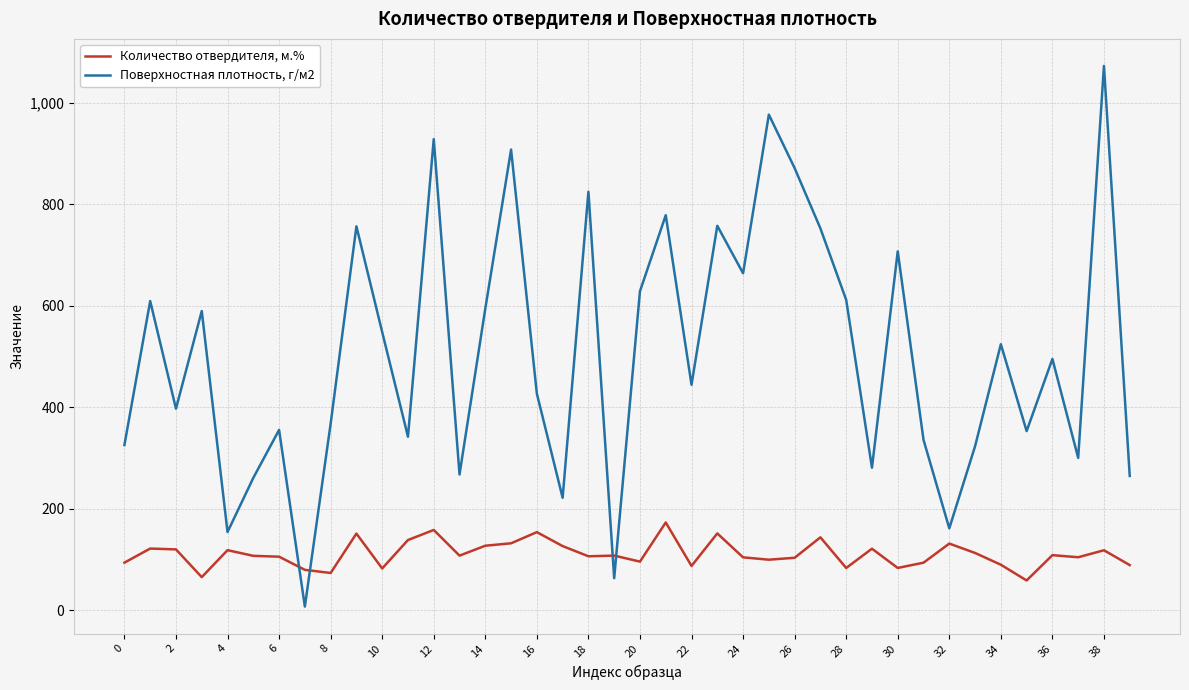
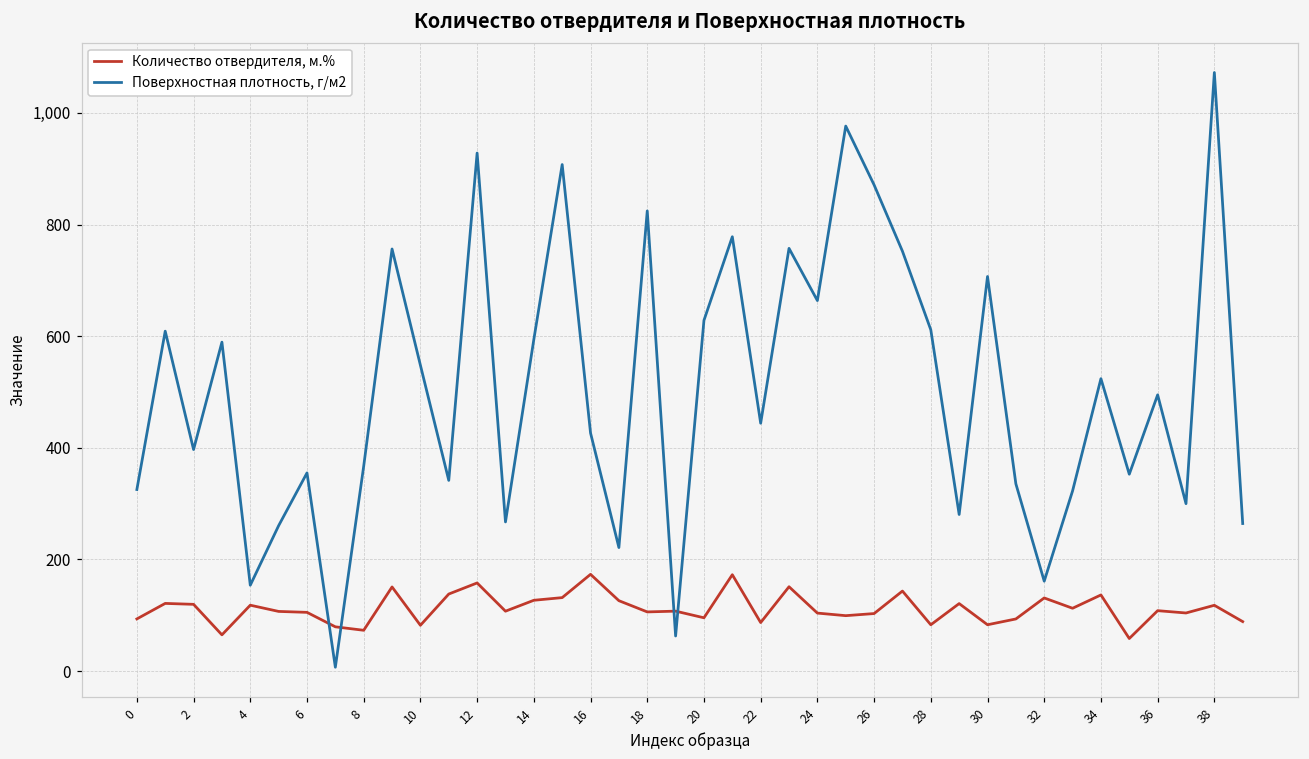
Количество отвердителя, м.%, 16: 150 -> 170
Количество отвердителя, м.%, 34: 90 -> 140
